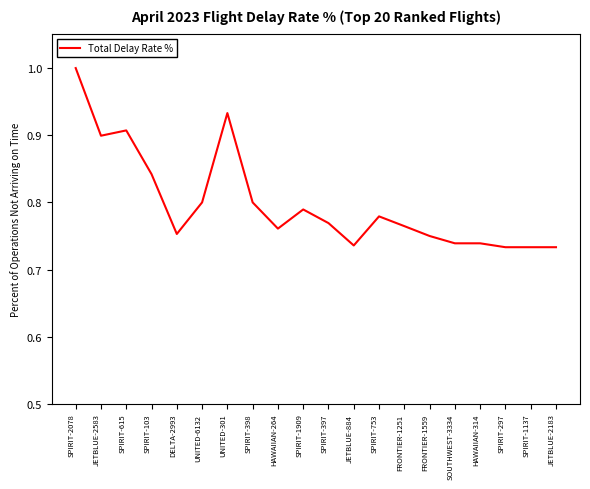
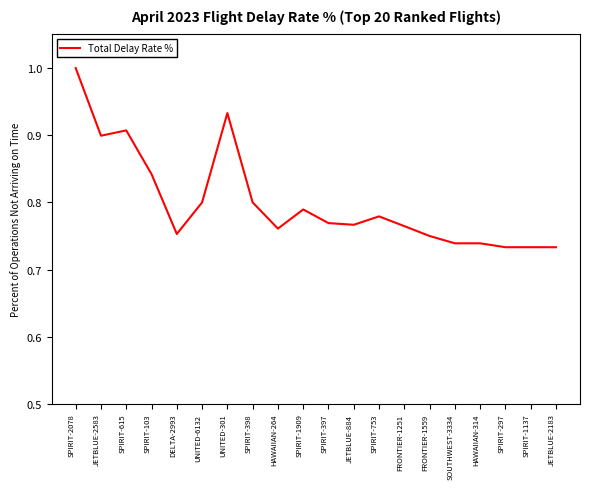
JETBLUE-884: 0.74 -> 0.77
